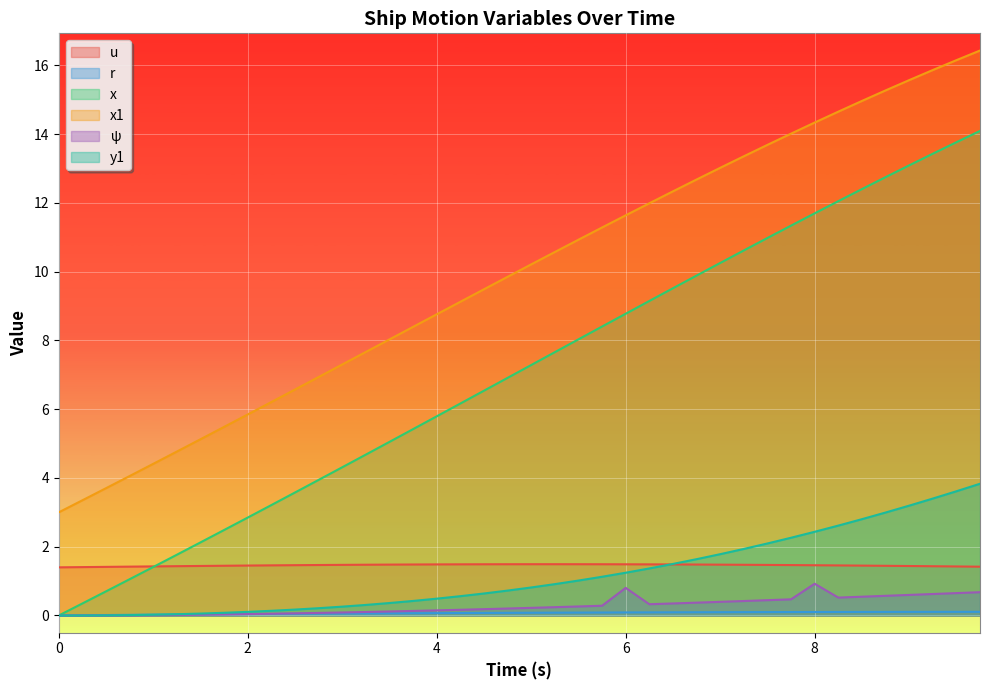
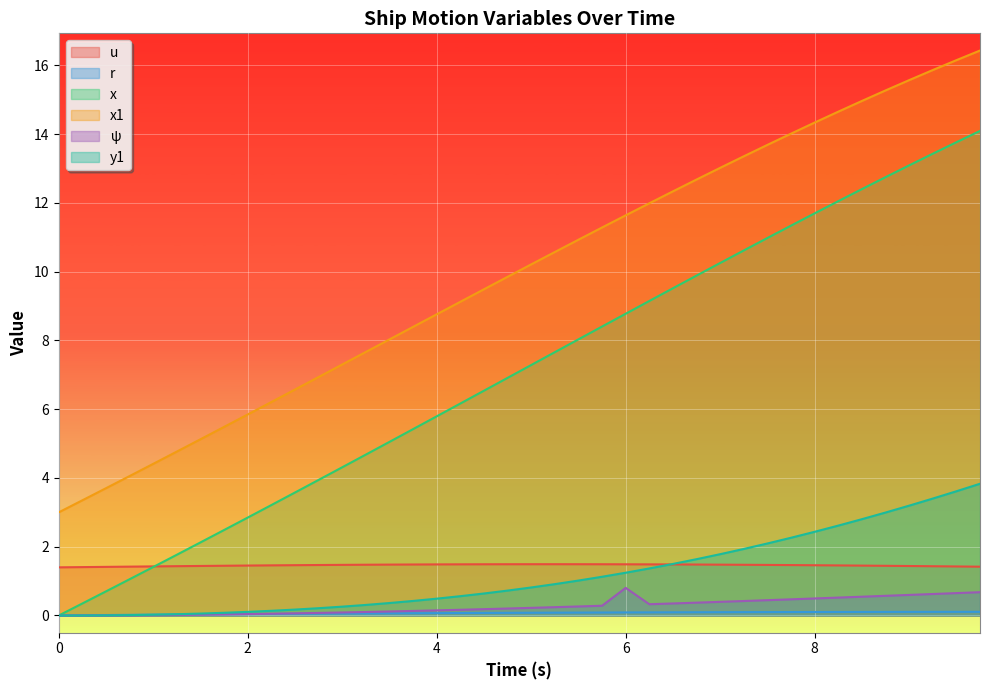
ψ, 8: 0.9 -> 0.5
